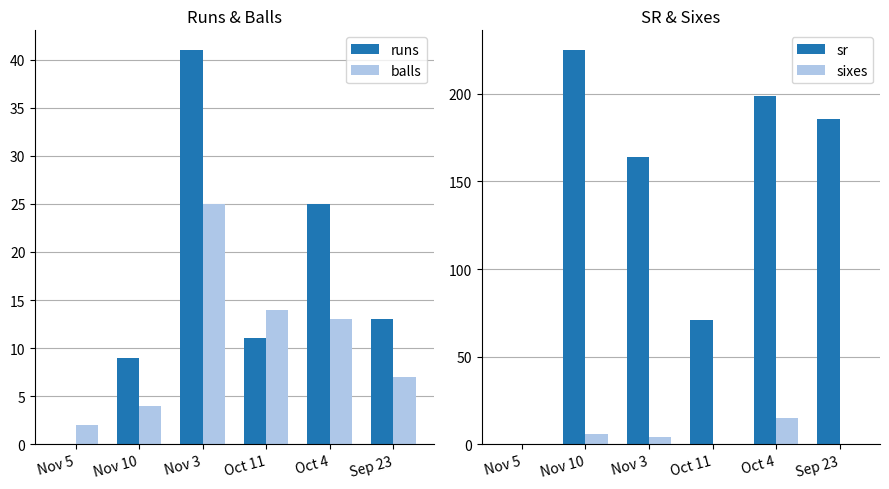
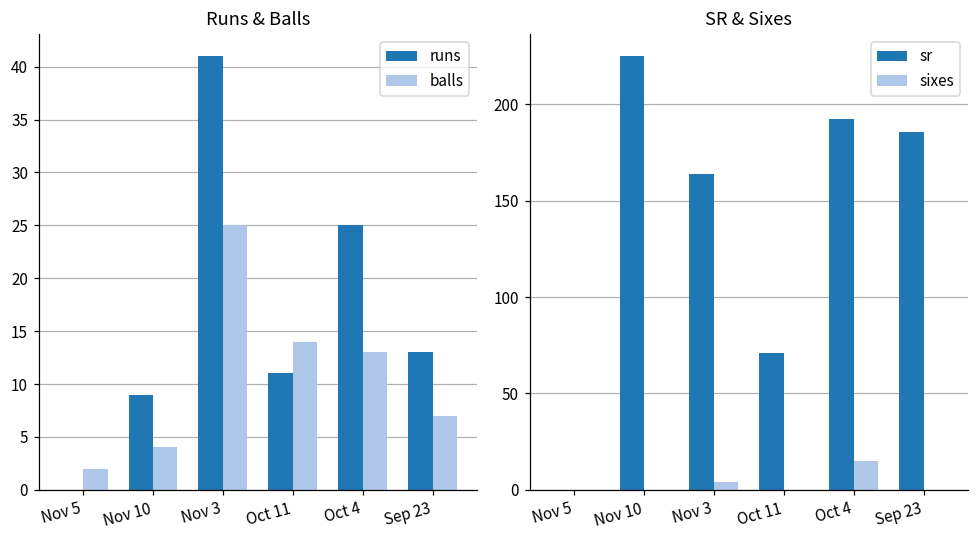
SR & Sixes, sixes, Nov 10: 6 -> 0
SR & Sixes, sr, Oct 4: 199 -> 192
